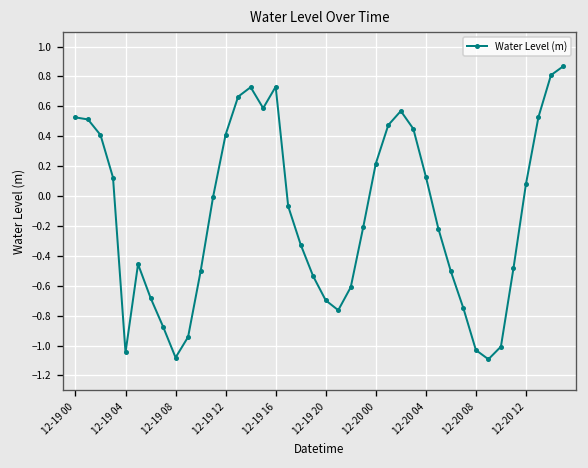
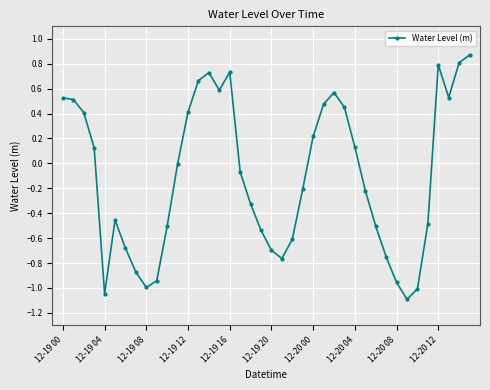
12-19 08: -1.08 -> -1.00
12-20 08: -1.03 -> -0.96
12-20 12: 0.08 -> 0.79
